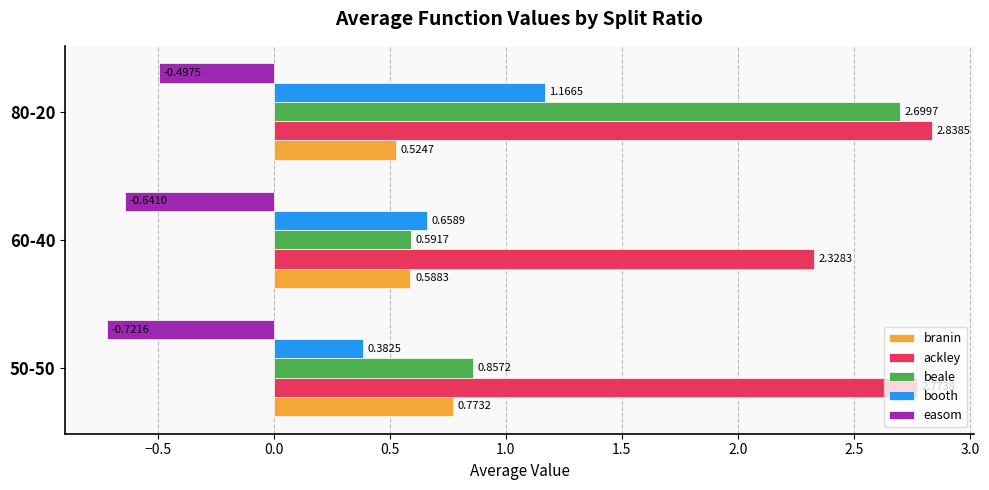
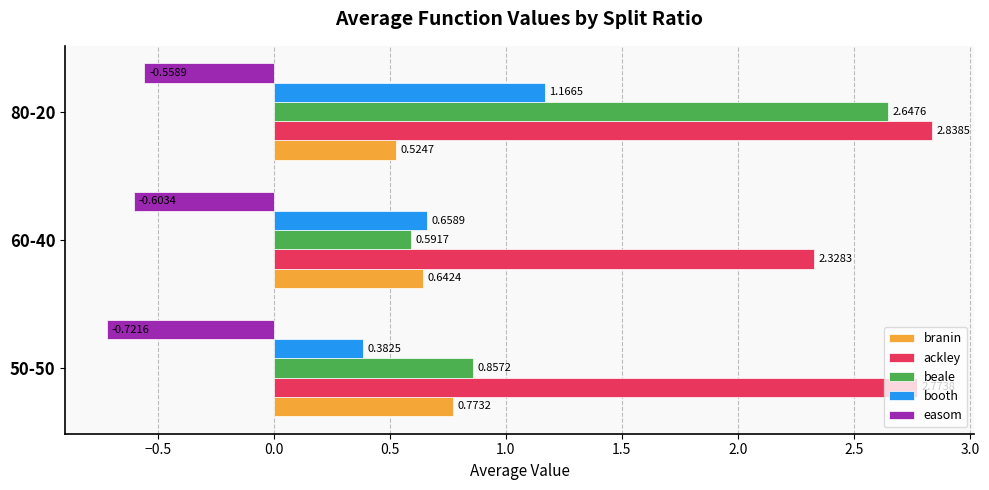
easom, 80-20: -0.4975 -> -0.5589
beale, 80-20: 2.6997 -> 2.6476
easom, 60-40: -0.6410 -> -0.6034
branin, 60-40: 0.5883 -> 0.6424
